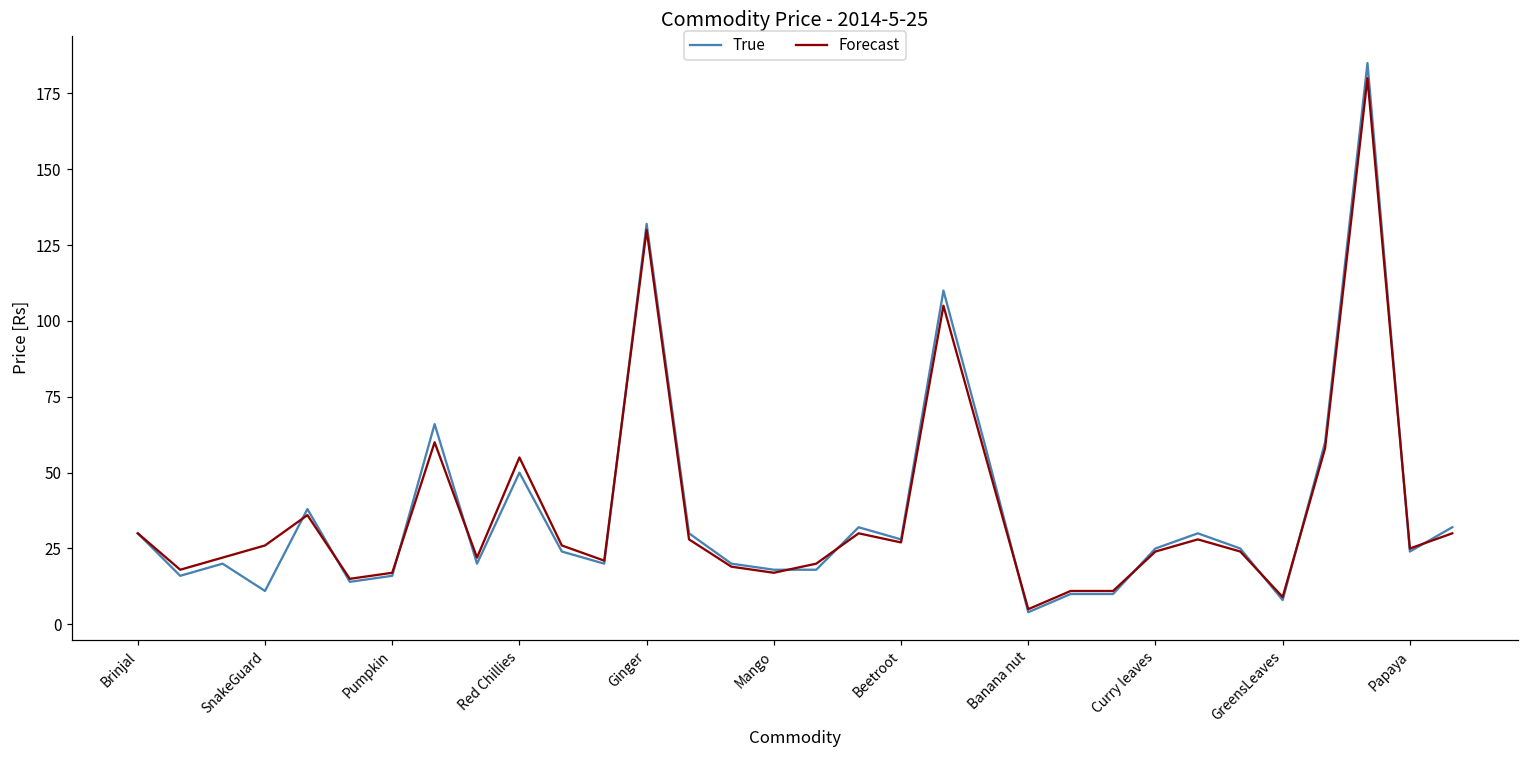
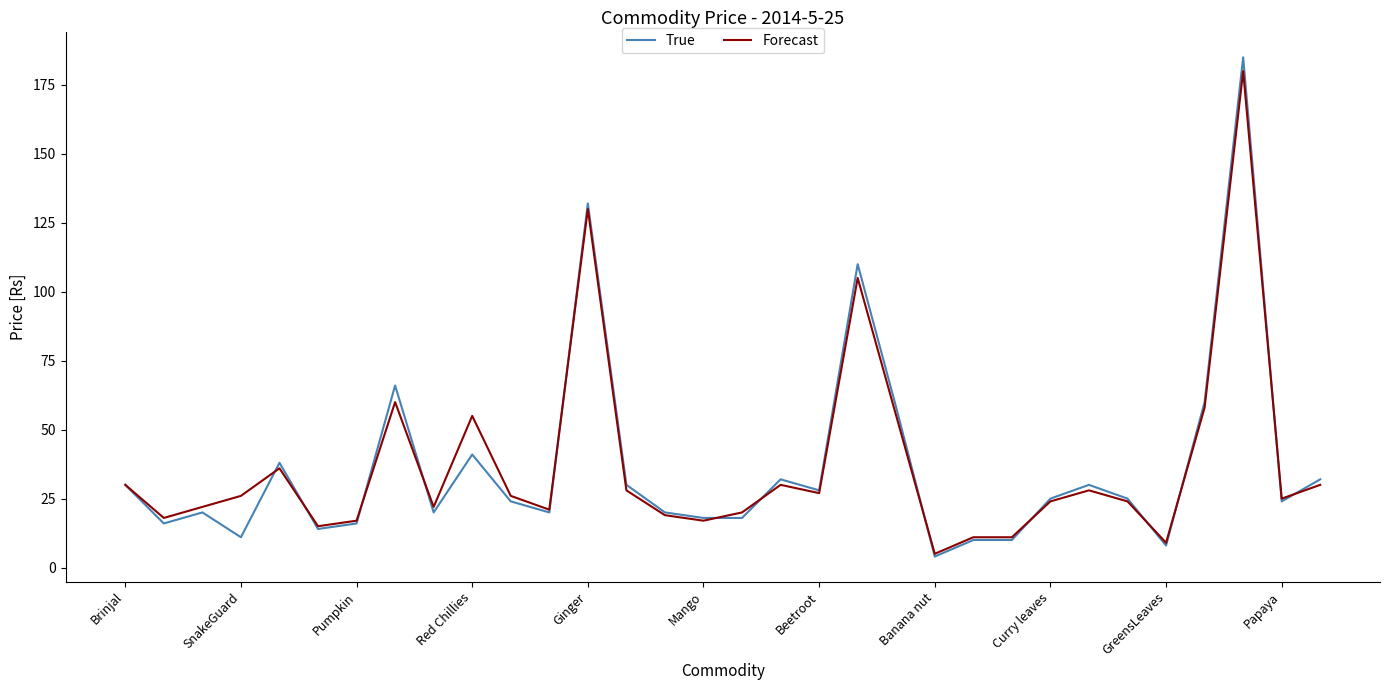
True, Red Chillies: 50 -> 41
